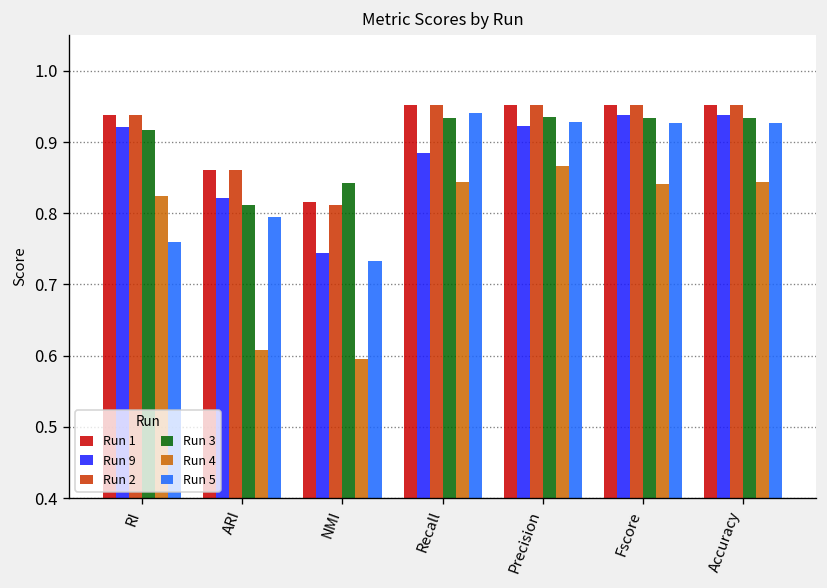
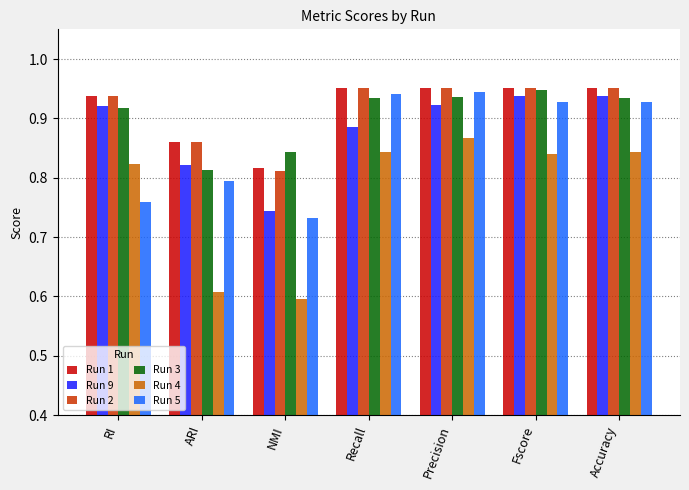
Run 5, Precision: 0.93 -> 0.94
Run 3, Fscore: 0.93 -> 0.95
